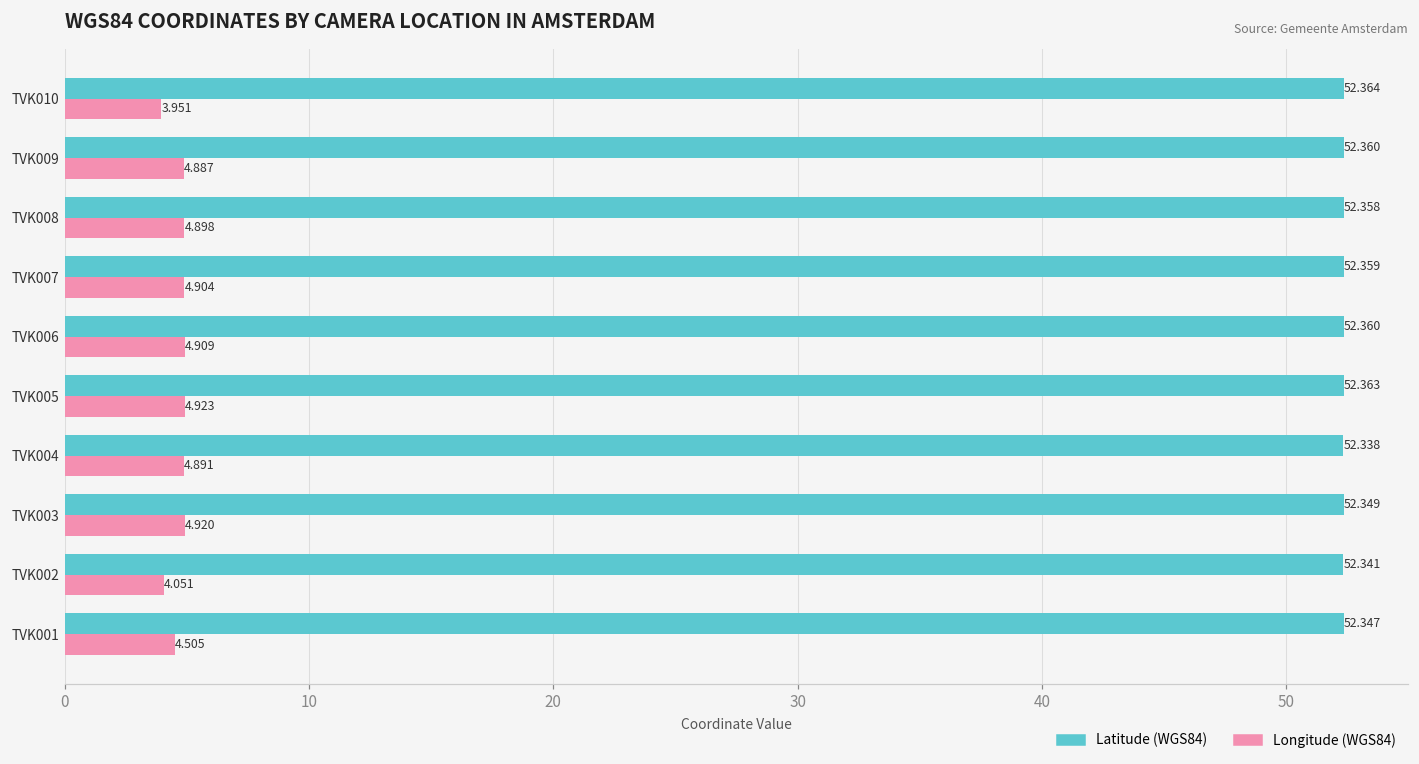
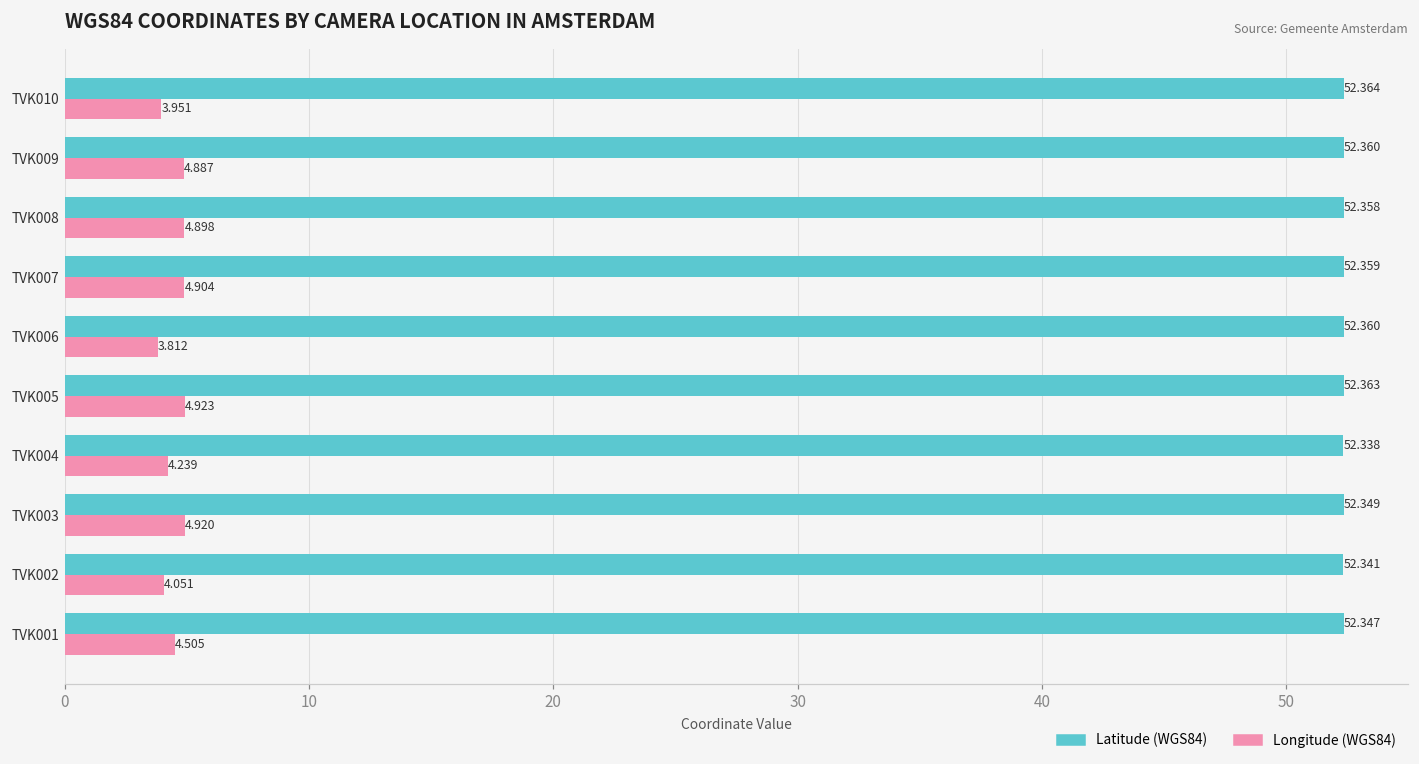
Longitude (WGS84), TVK006: 4.909 -> 3.812
Longitude (WGS84), TVK004: 4.891 -> 4.239
